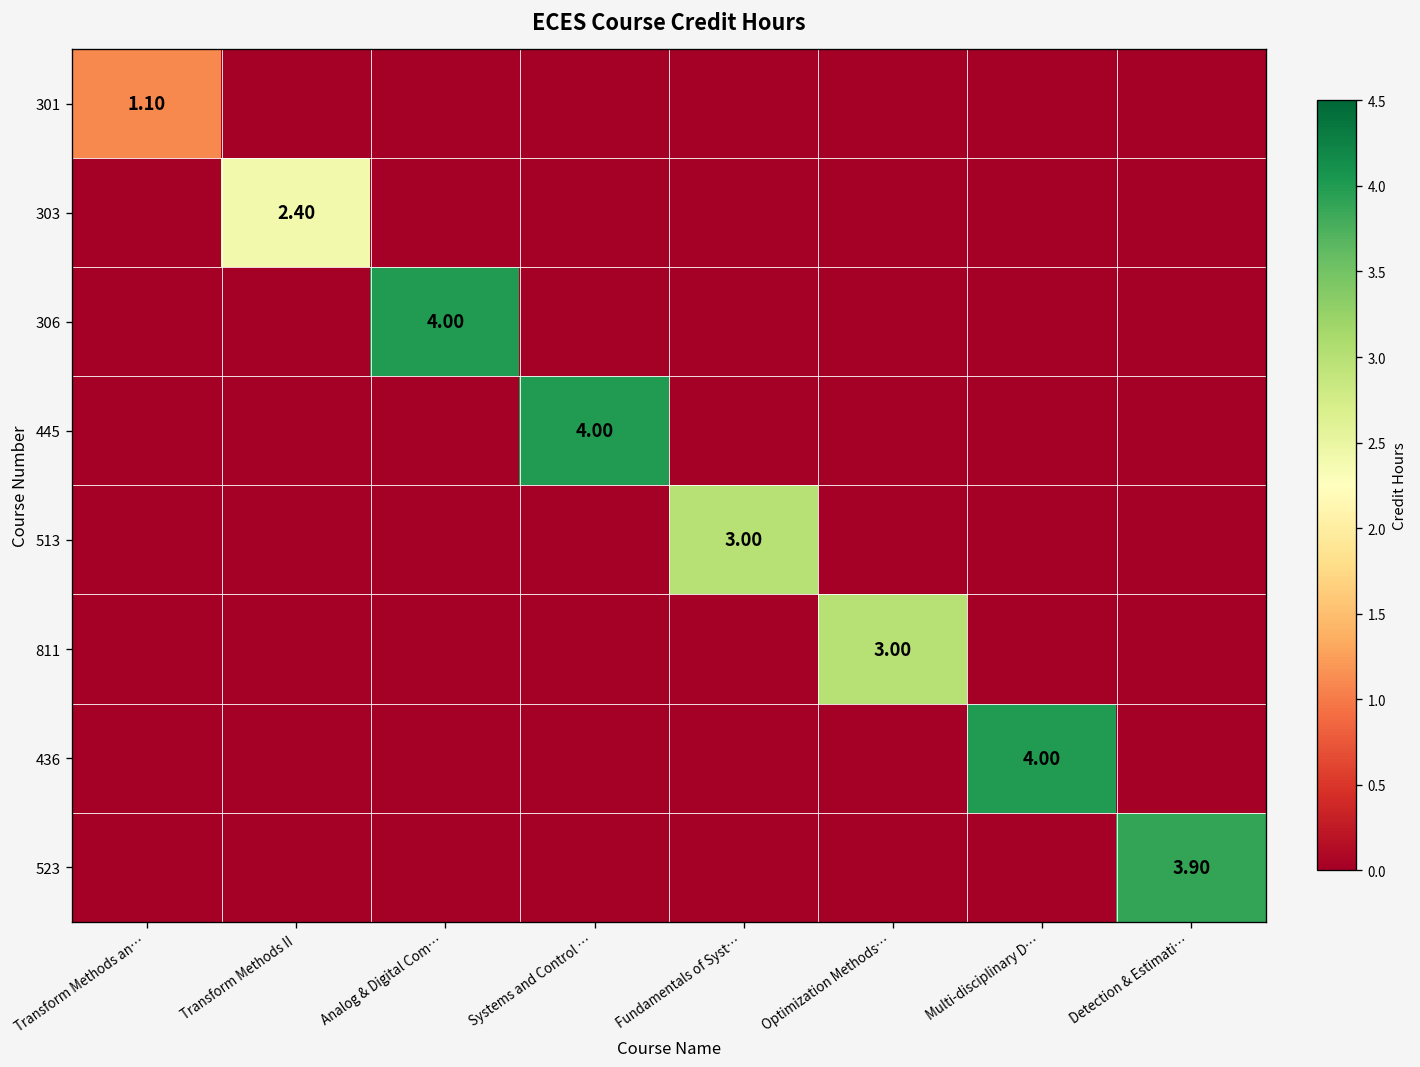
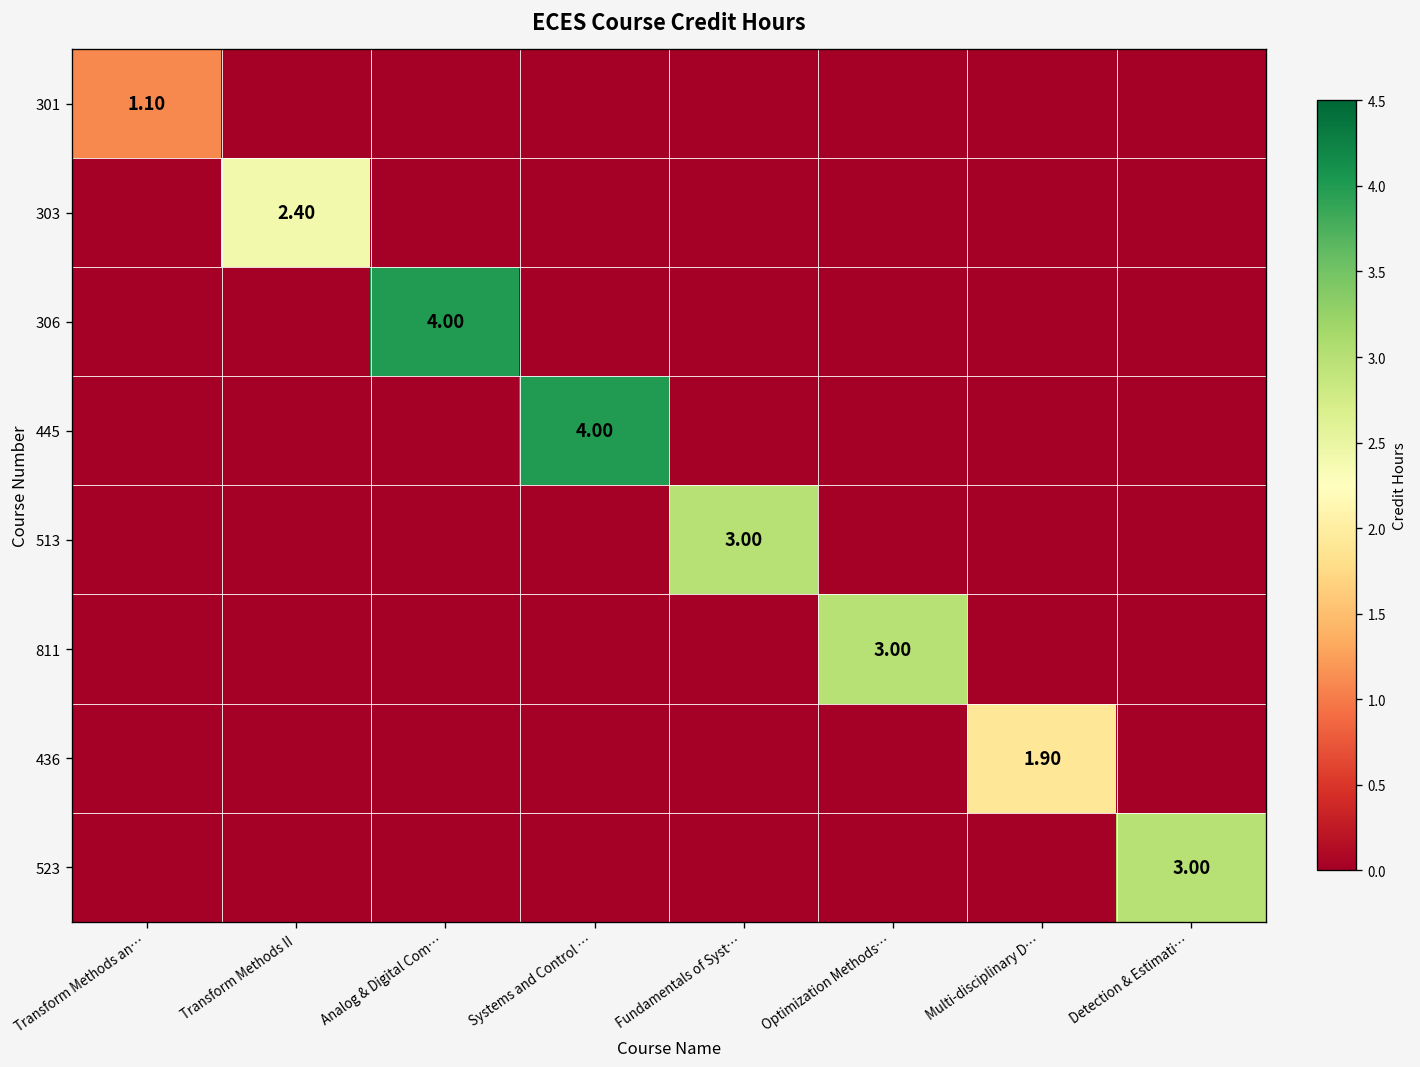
436, Multi-disciplinary D…: 4.00 -> 1.90
523, Detection & Estimati…: 3.90 -> 3.00
